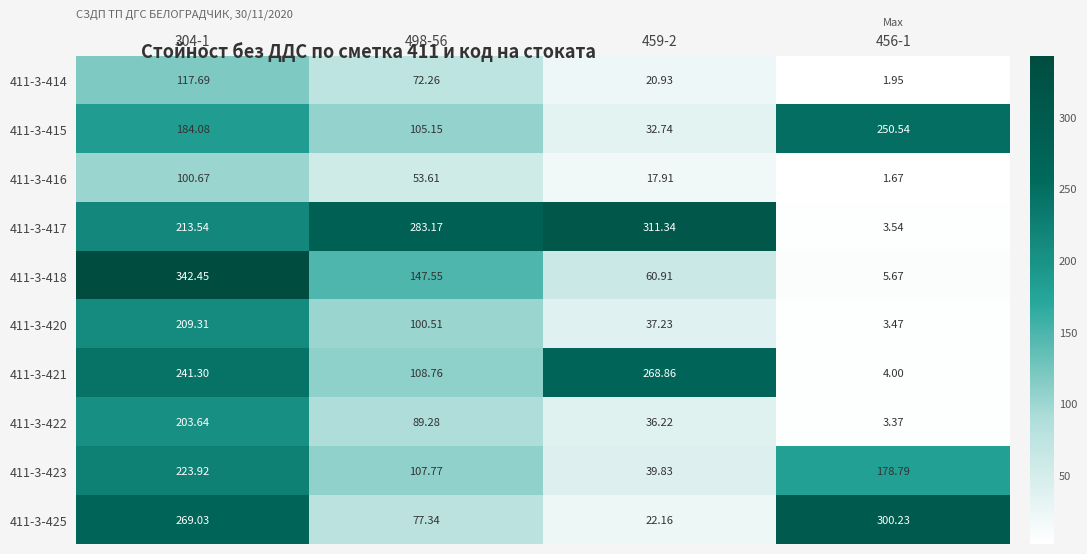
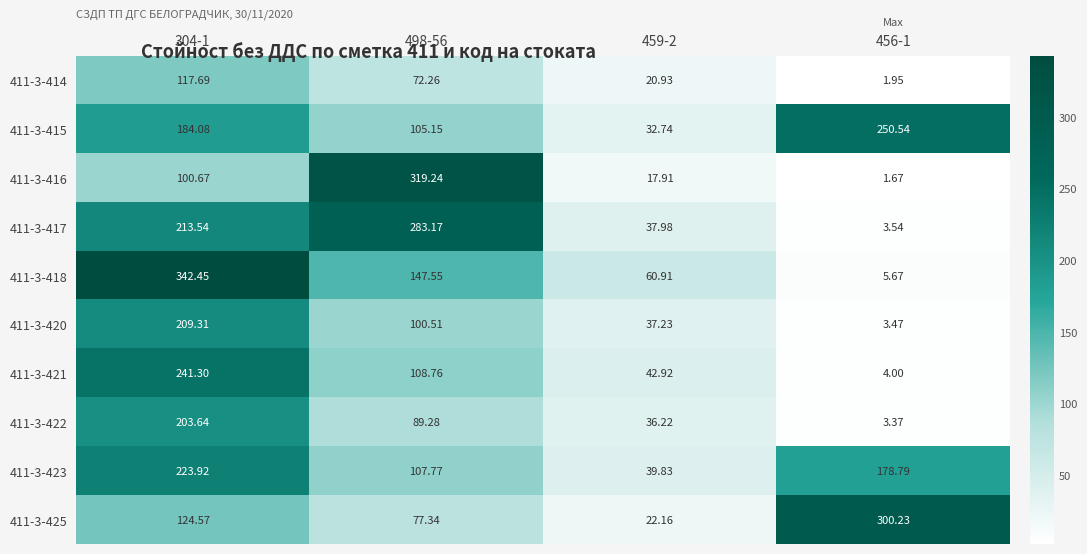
411-3-416, 498-56: 53.61 -> 319.24
411-3-417, 459-2: 311.34 -> 37.98
411-3-421, 459-2: 268.86 -> 42.92
411-3-425, 304-1: 269.03 -> 124.57
